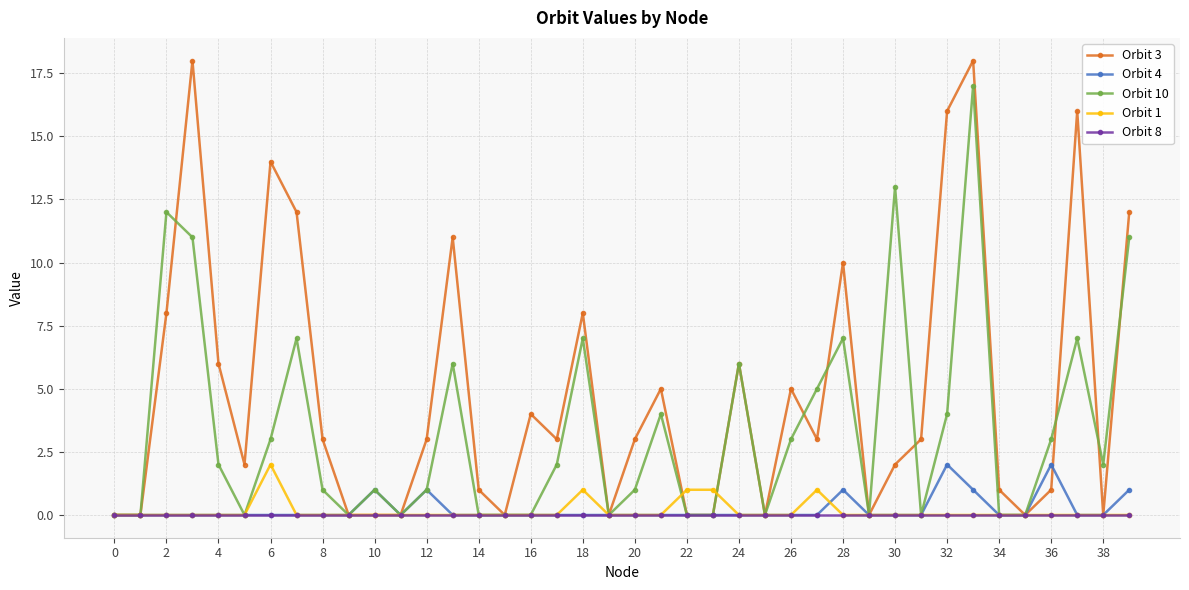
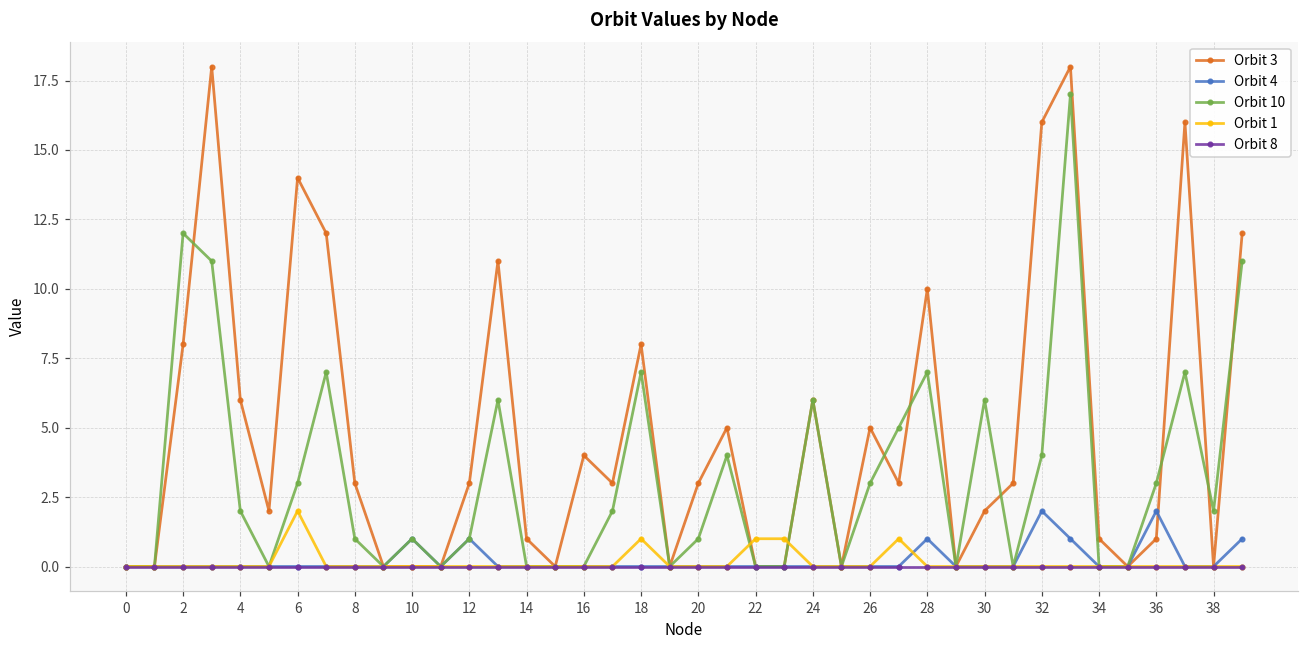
Orbit 10, 30: 13 -> 6
